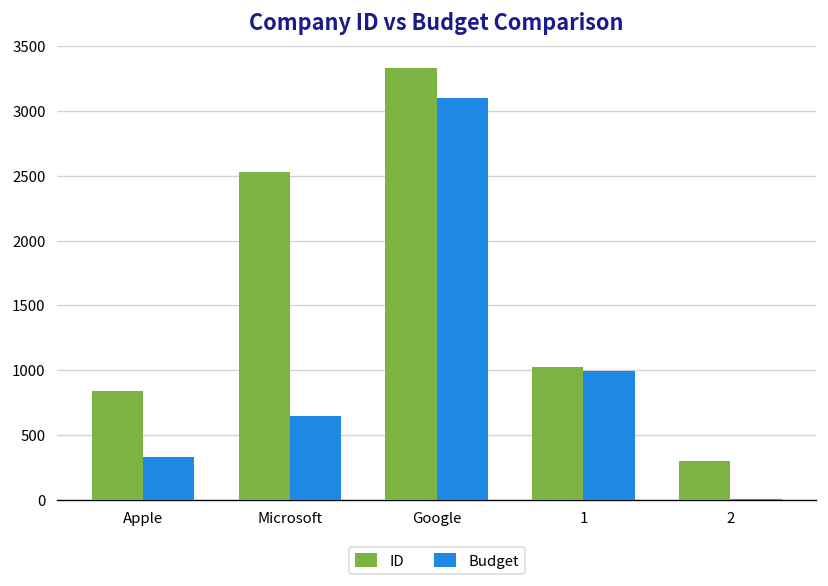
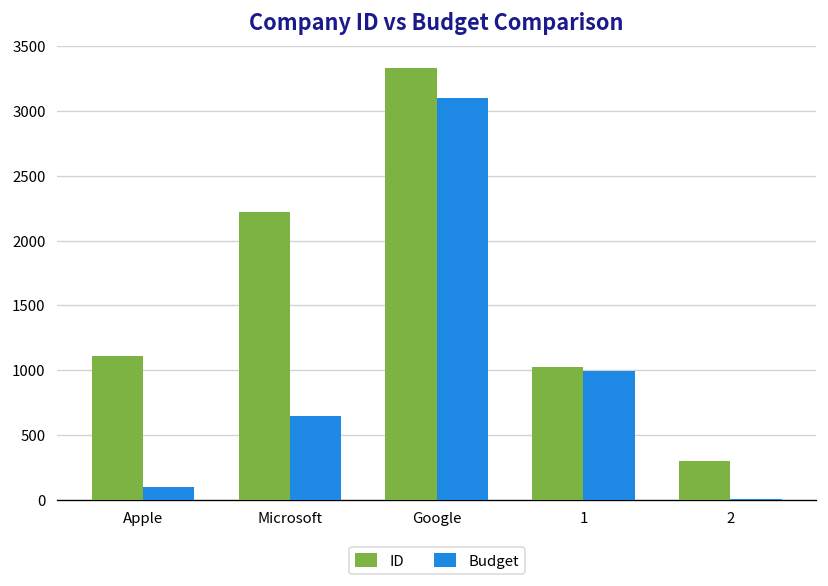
ID, Apple: 840 -> 1110
Budget, Apple: 330 -> 100
ID, Microsoft: 2530 -> 2220
